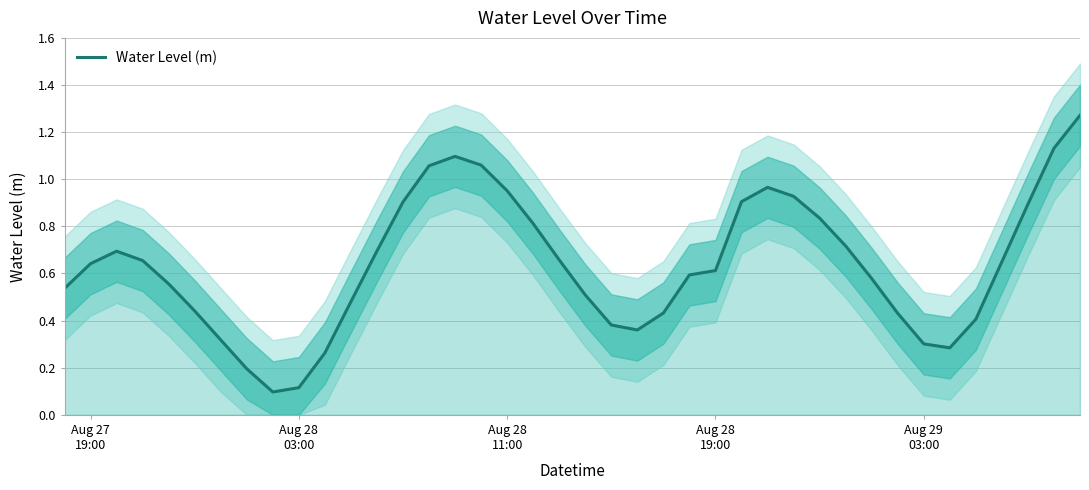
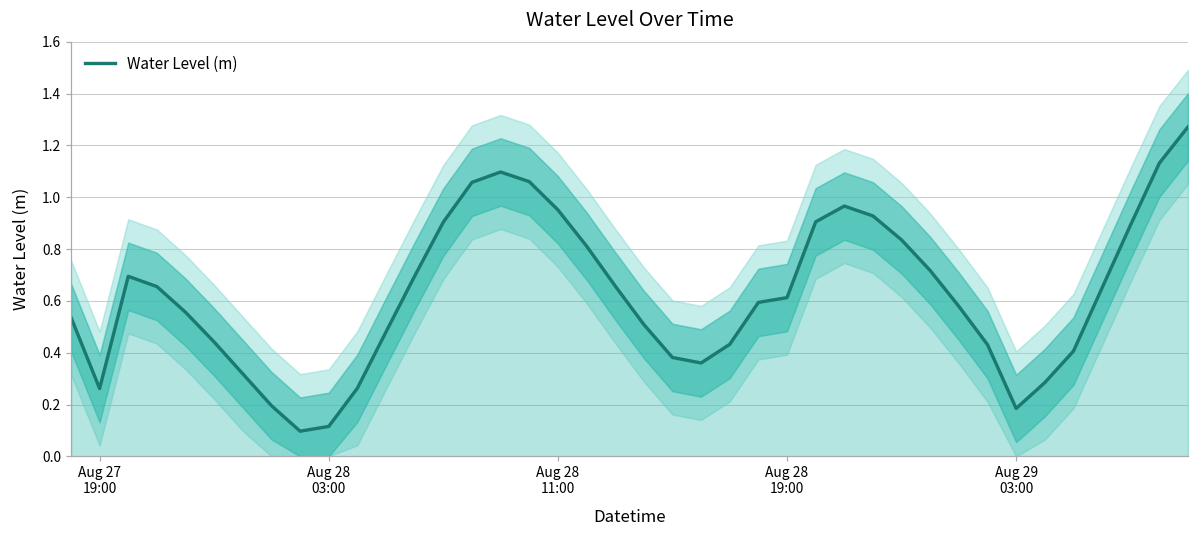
Water Level (m), Aug 27 19:00: 0.64 -> 0.26
Water Level (m), Aug 29 03:00: 0.30 -> 0.18
